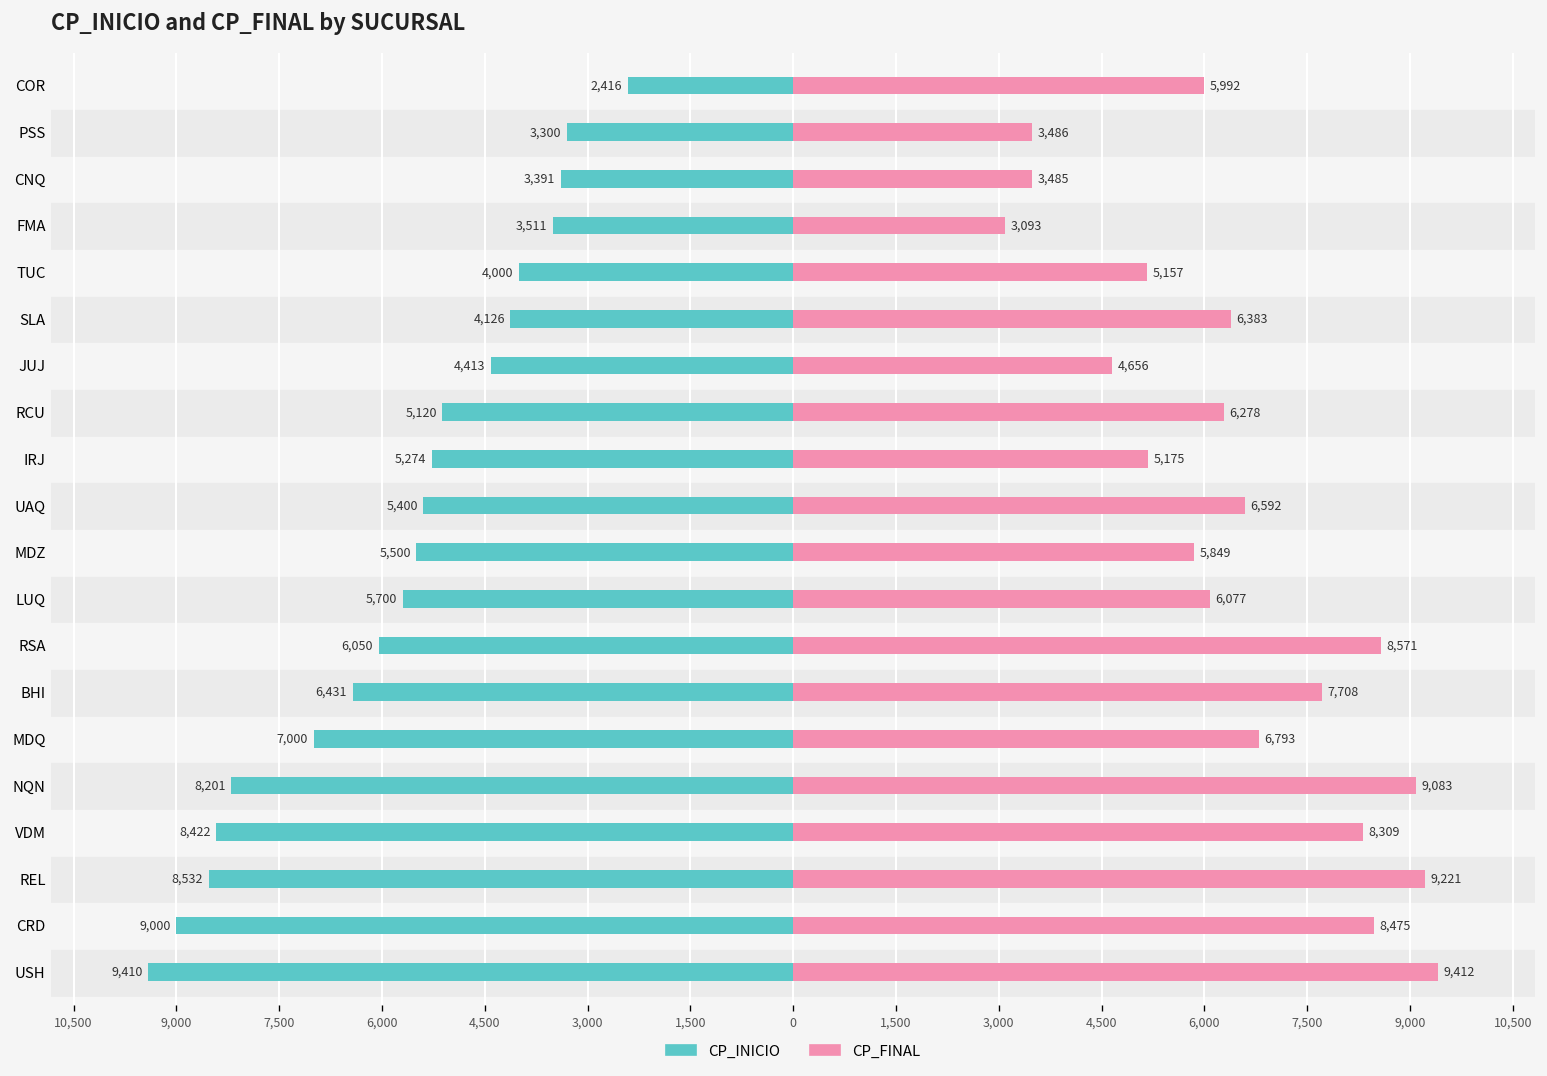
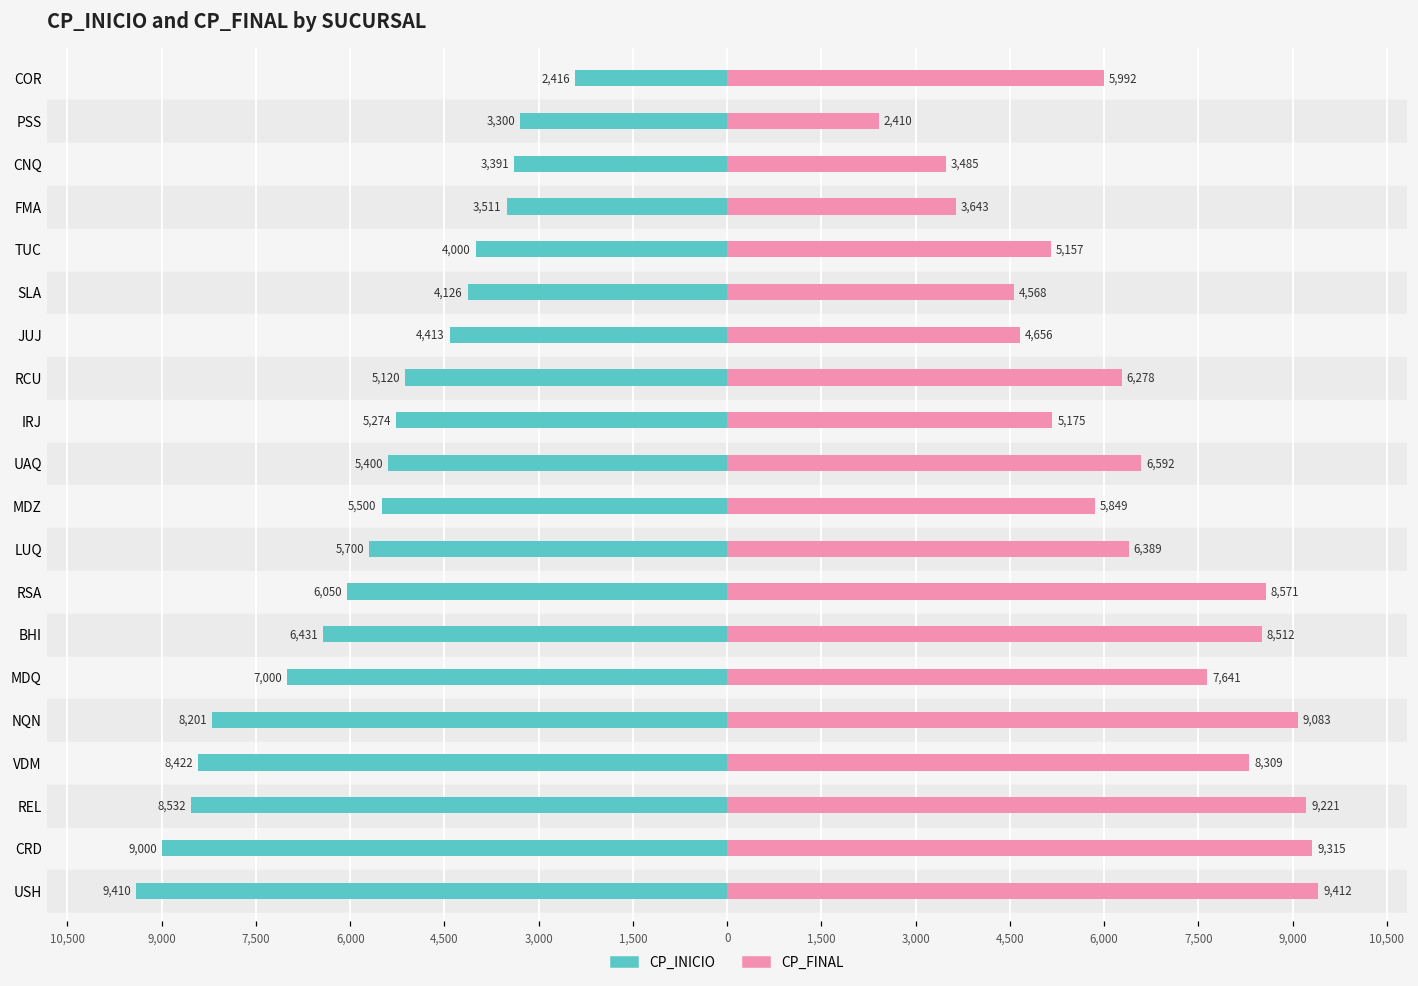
CP_FINAL, PSS: 3,486 -> 2,410
CP_FINAL, FMA: 3,093 -> 3,643
CP_FINAL, SLA: 6,383 -> 4,568
CP_FINAL, LUQ: 6,077 -> 6,389
CP_FINAL, BHI: 7,708 -> 8,512
CP_FINAL, MDQ: 6,793 -> 7,641
CP_FINAL, CRD: 8,475 -> 9,315
